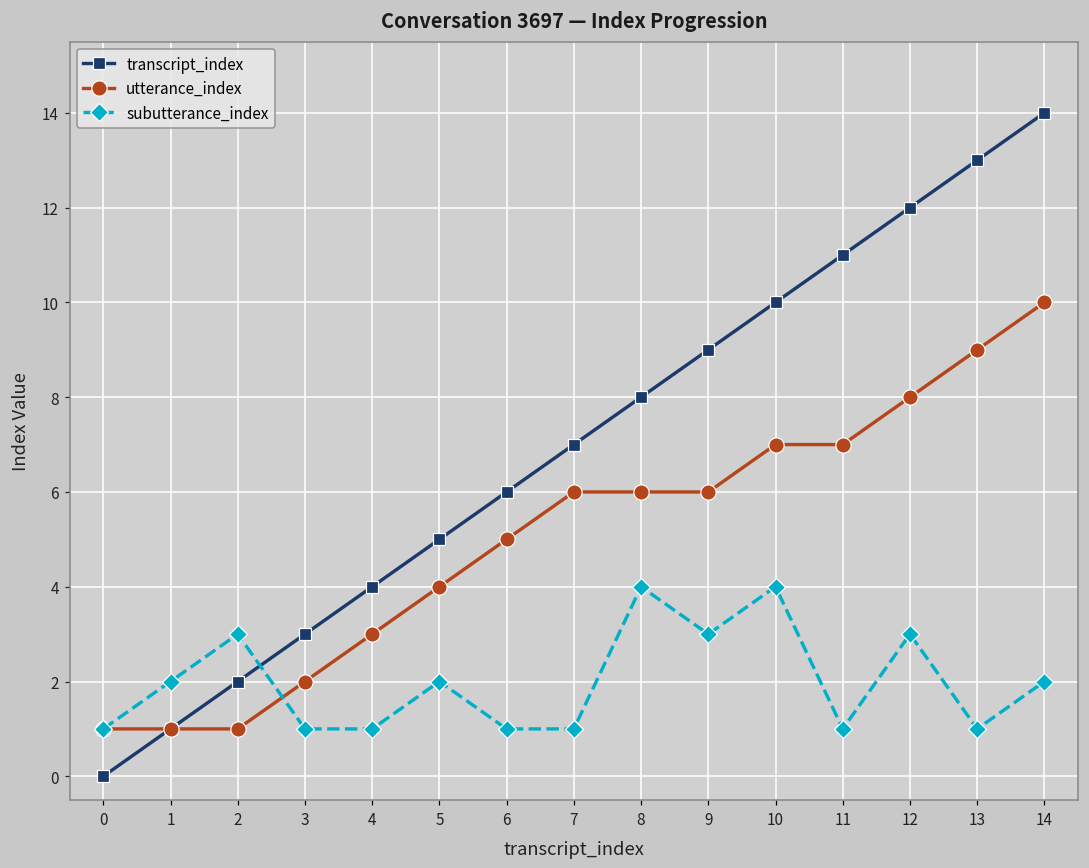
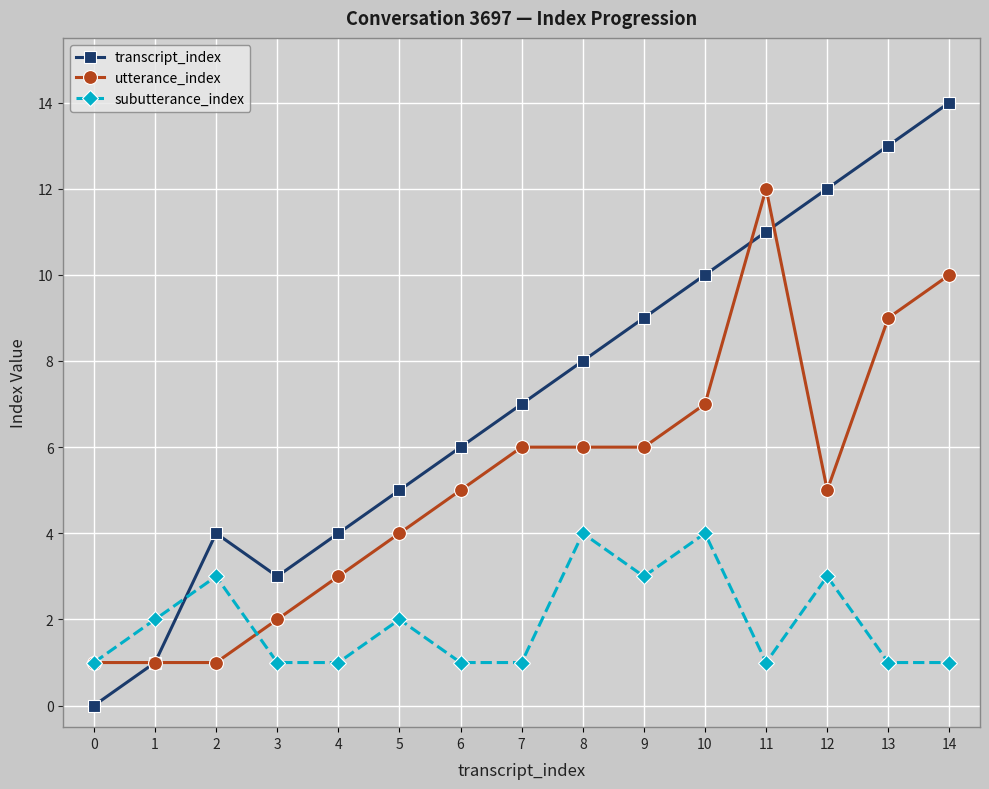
transcript_index, 2: 2 -> 4
utterance_index, 11: 7 -> 12
utterance_index, 12: 8 -> 5
subutterance_index, 14: 2 -> 1
